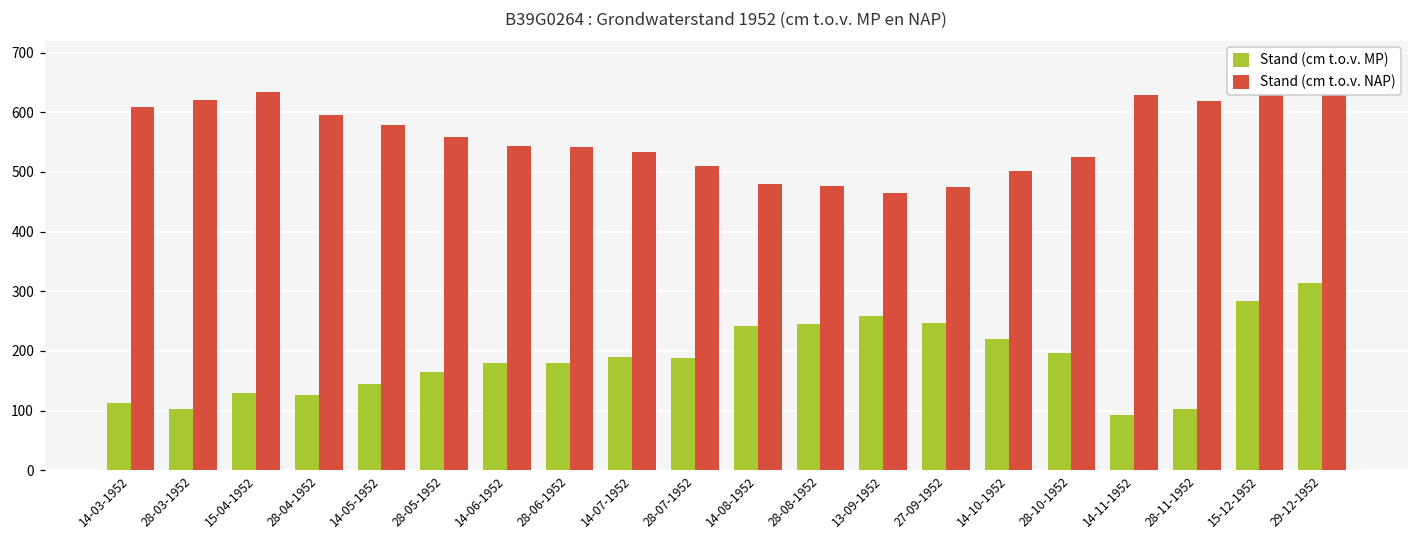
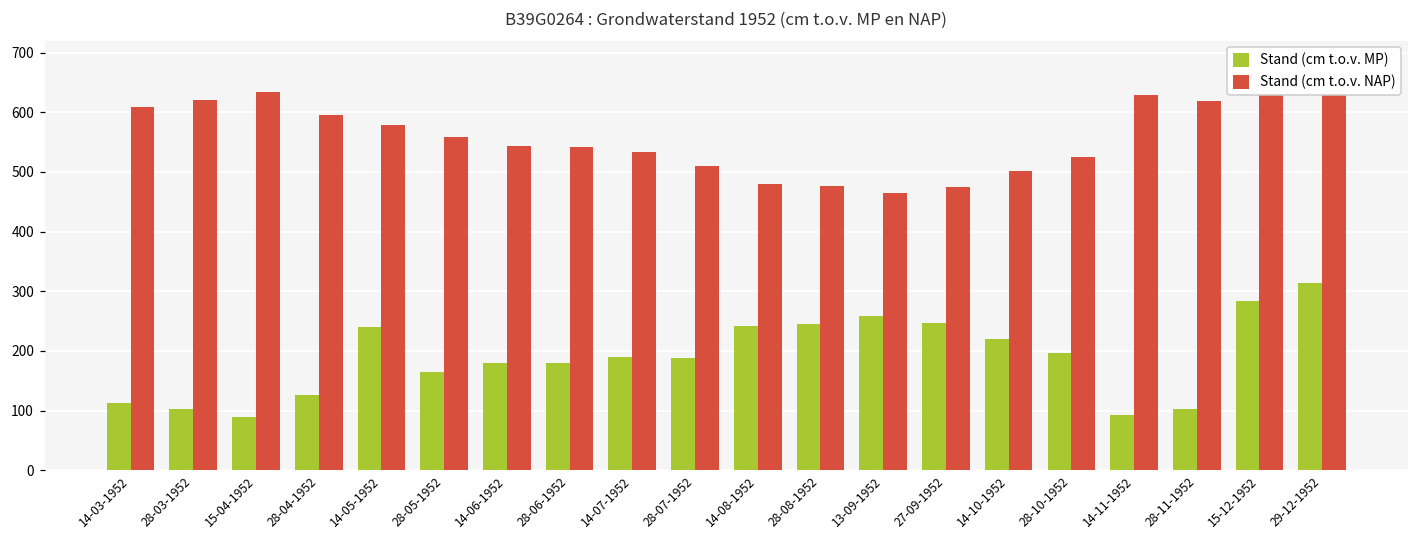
Stand (cm t.o.v. MP), 15-04-1952: 130 -> 90
Stand (cm t.o.v. MP), 14-05-1952: 140 -> 240
